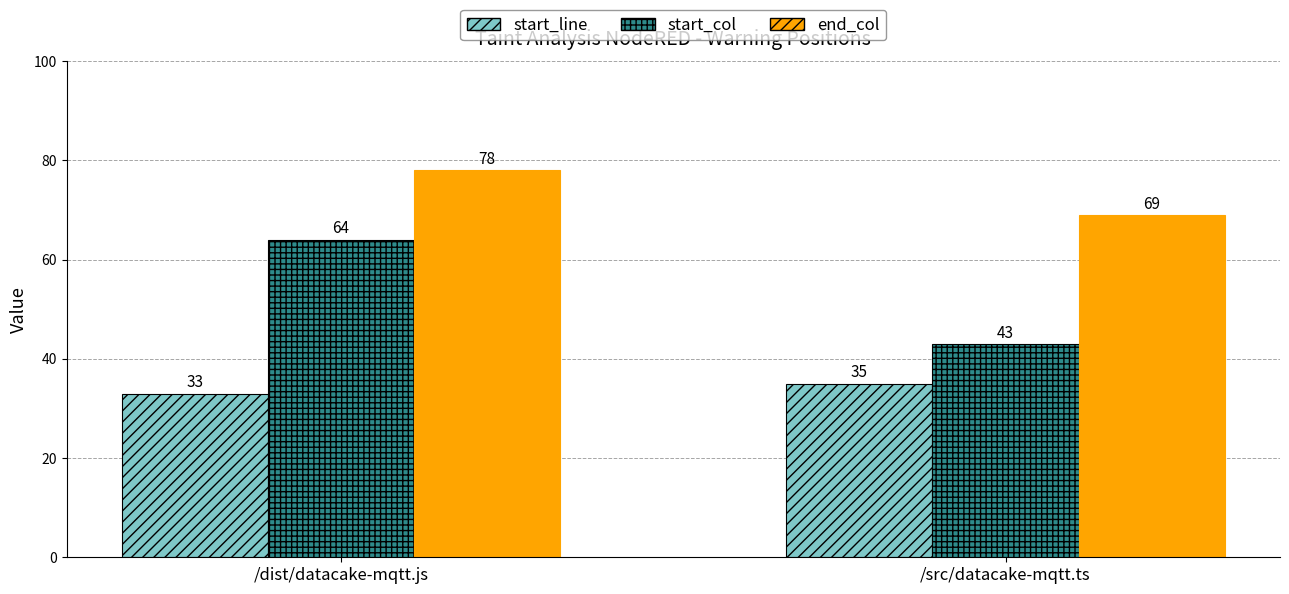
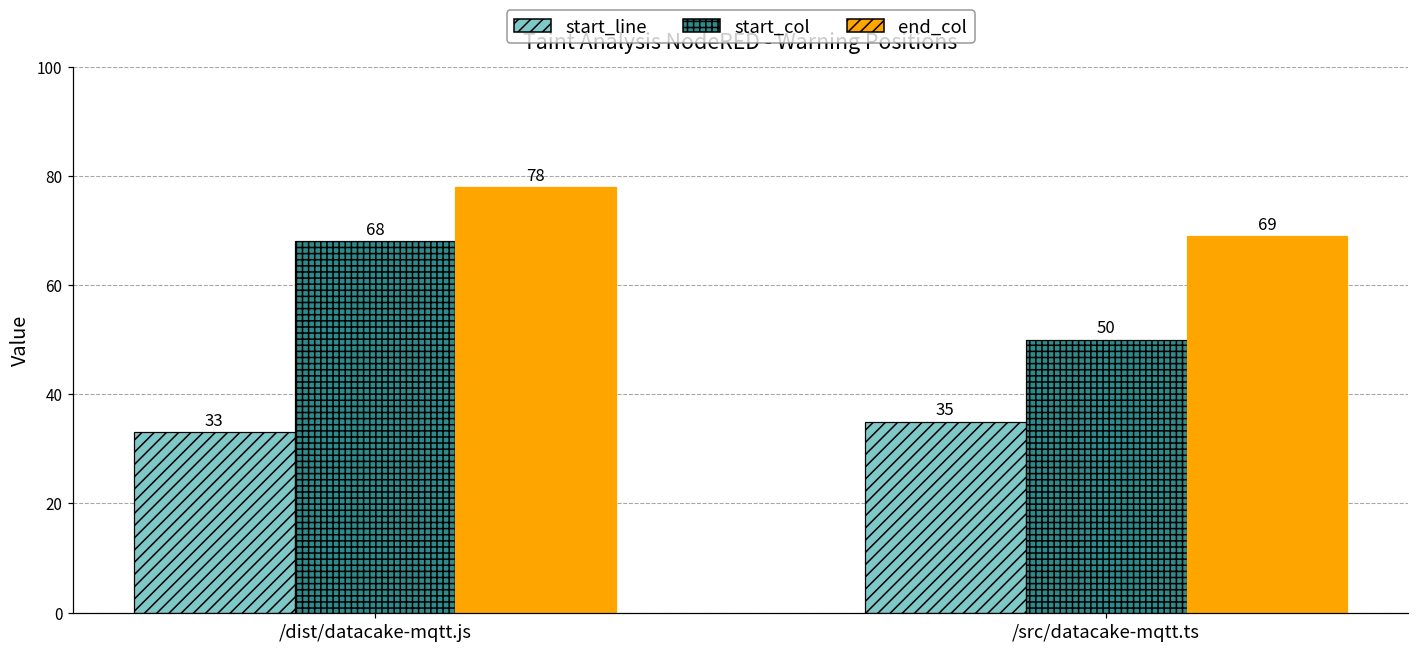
start_col, /dist/datacake-mqtt.js: 64 -> 68
start_col, /src/datacake-mqtt.ts: 43 -> 50
